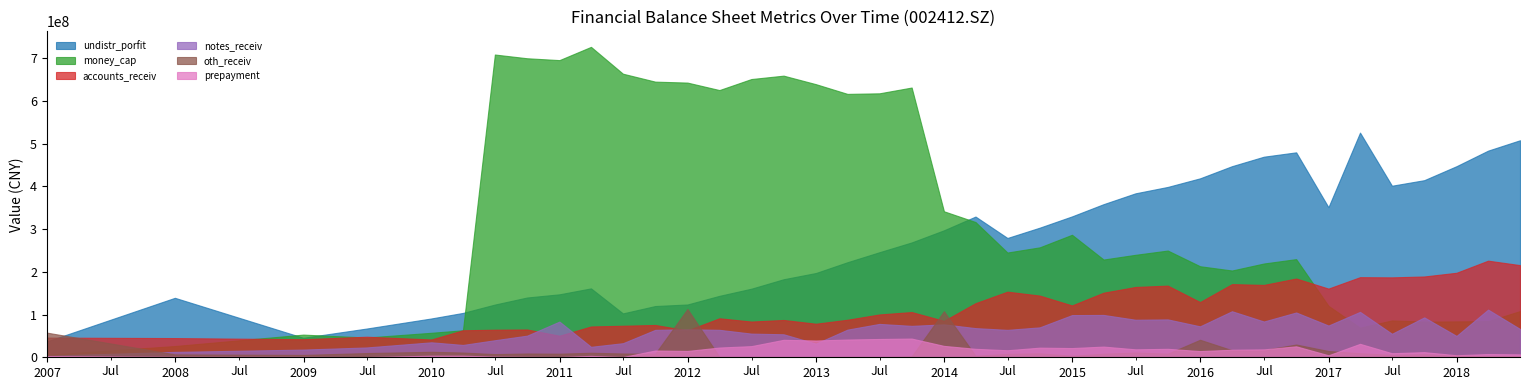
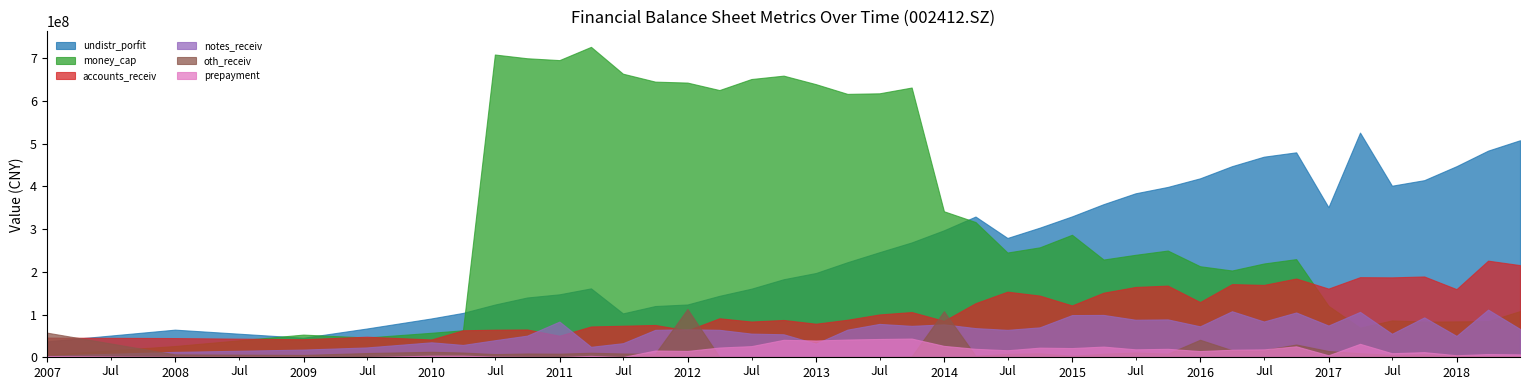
undistr_porfit, 2008: 140000000 -> 60000000
accounts_receiv, 2018: 200000000 -> 160000000
